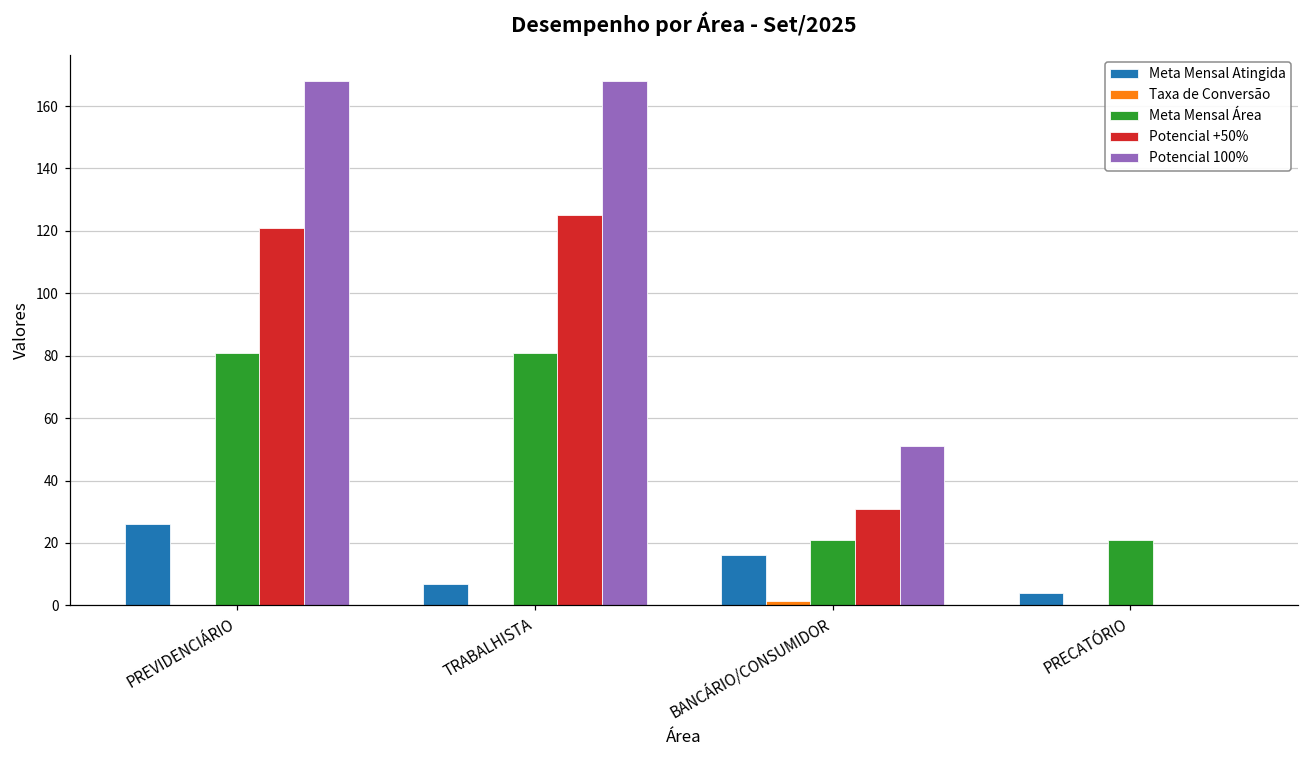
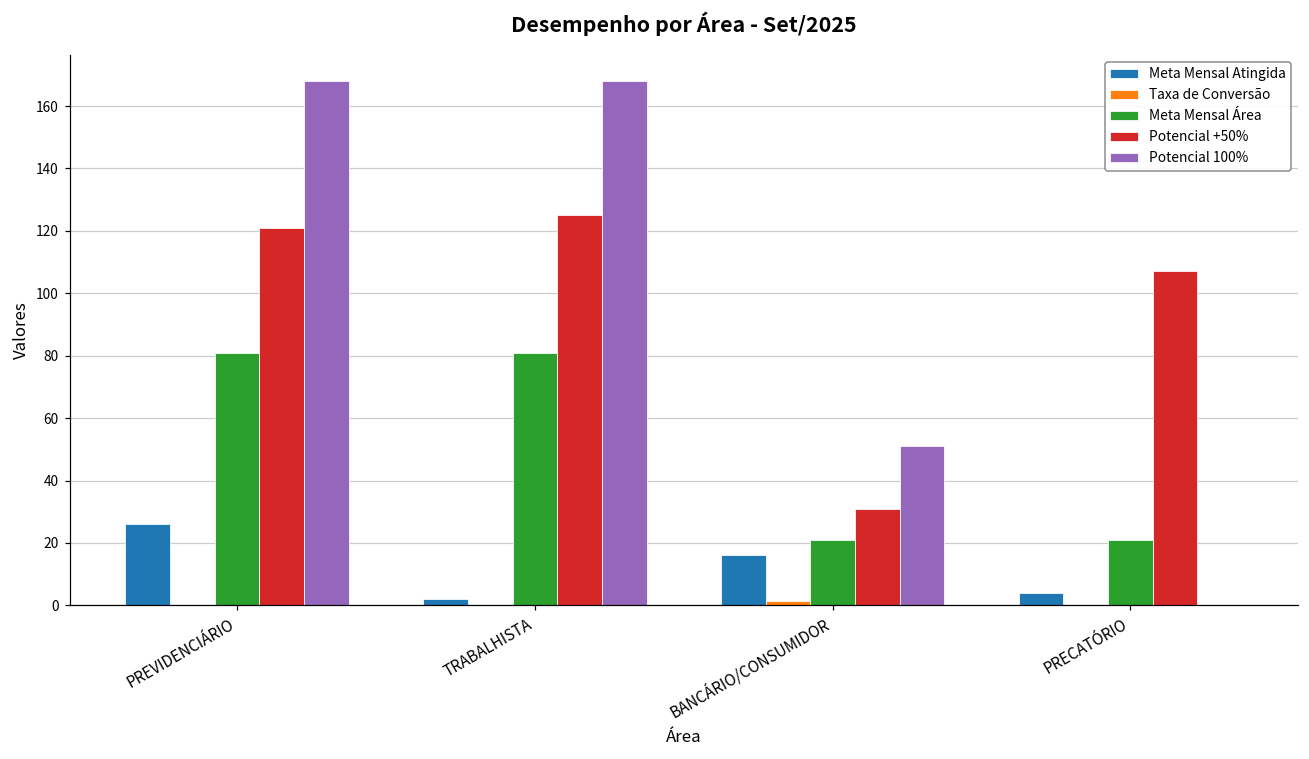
Meta Mensal Atingida, TRABALHISTA: 7 -> 2
Potencial +50%, PRECATÓRIO: 0 -> 107
